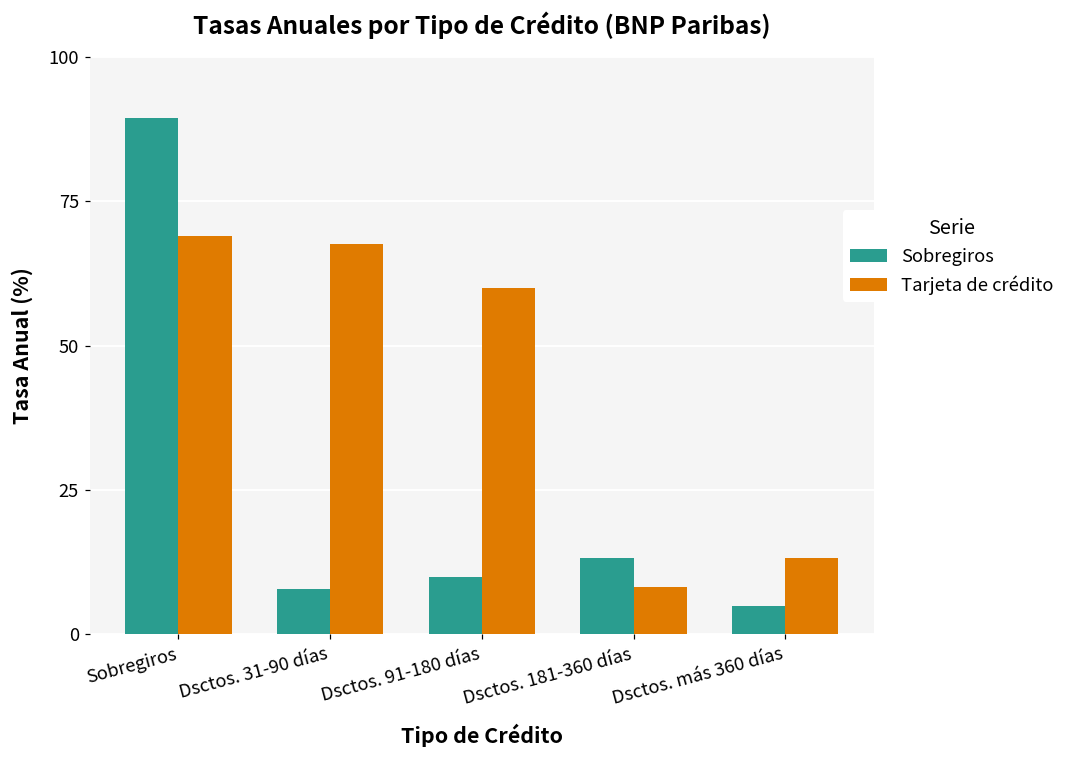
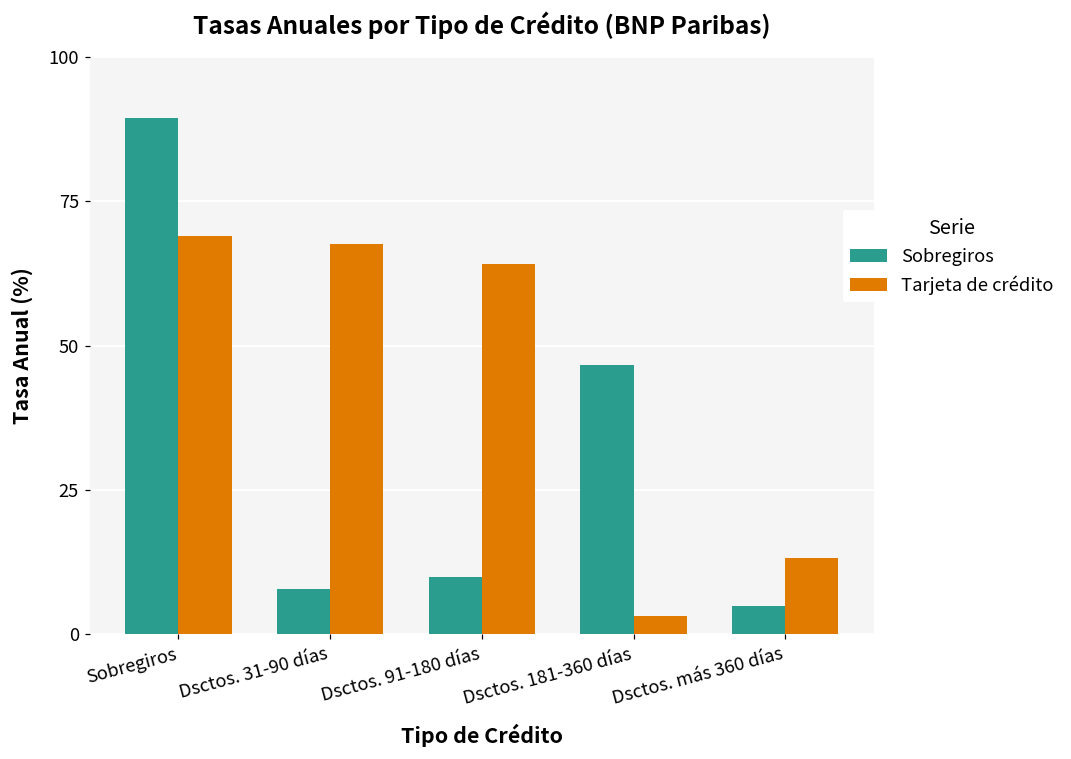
Tarjeta de crédito, Dsctos. 91-180 días: 60 -> 64
Sobregiros, Dsctos. 181-360 días: 13 -> 47
Tarjeta de crédito, Dsctos. 181-360 días: 8 -> 3
